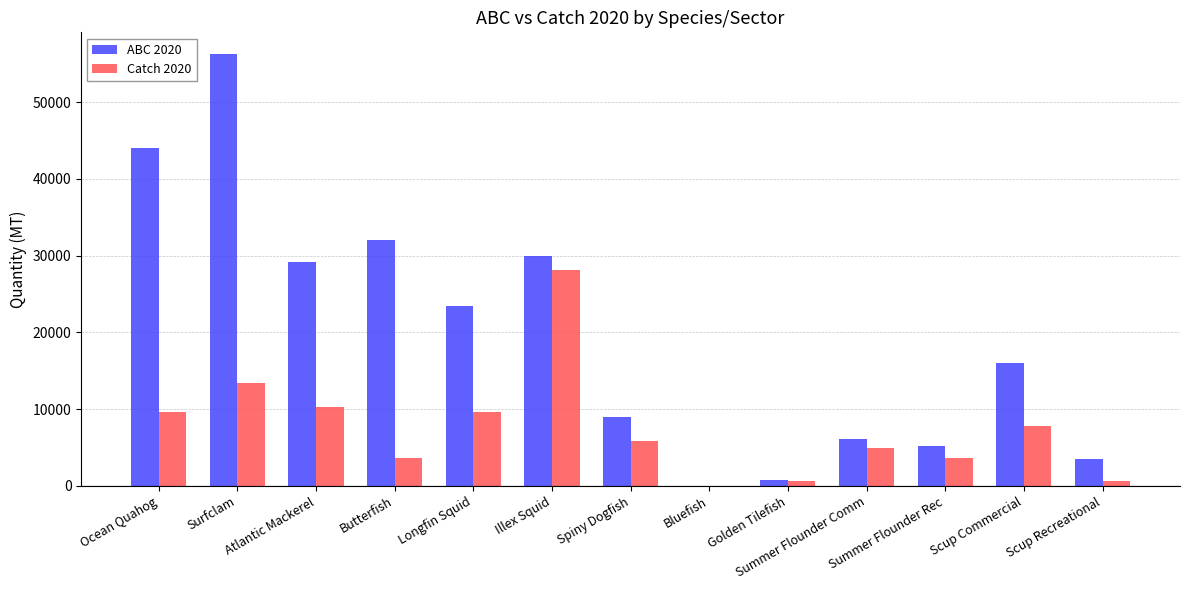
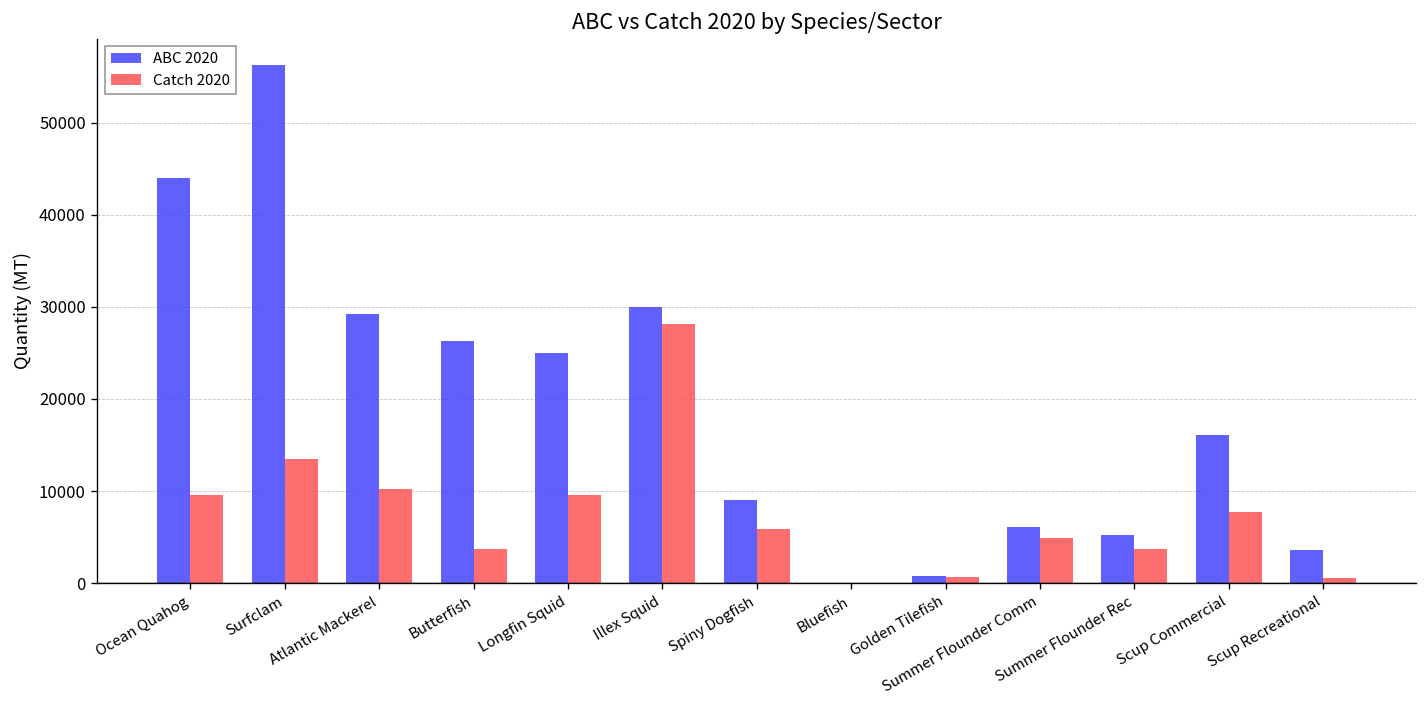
ABC 2020, Butterfish: 32000 -> 26000
ABC 2020, Longfin Squid: 23000 -> 25000
